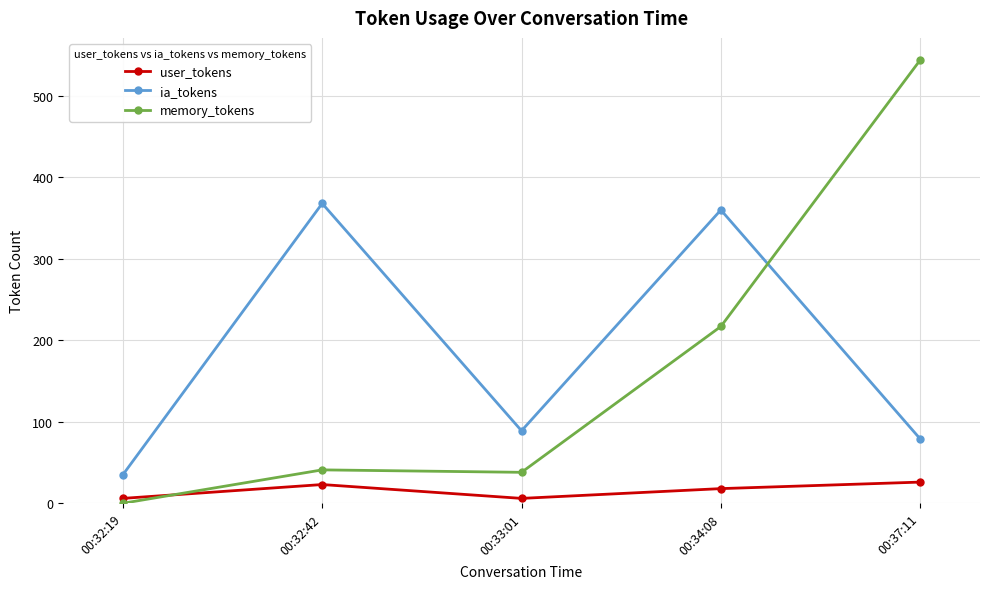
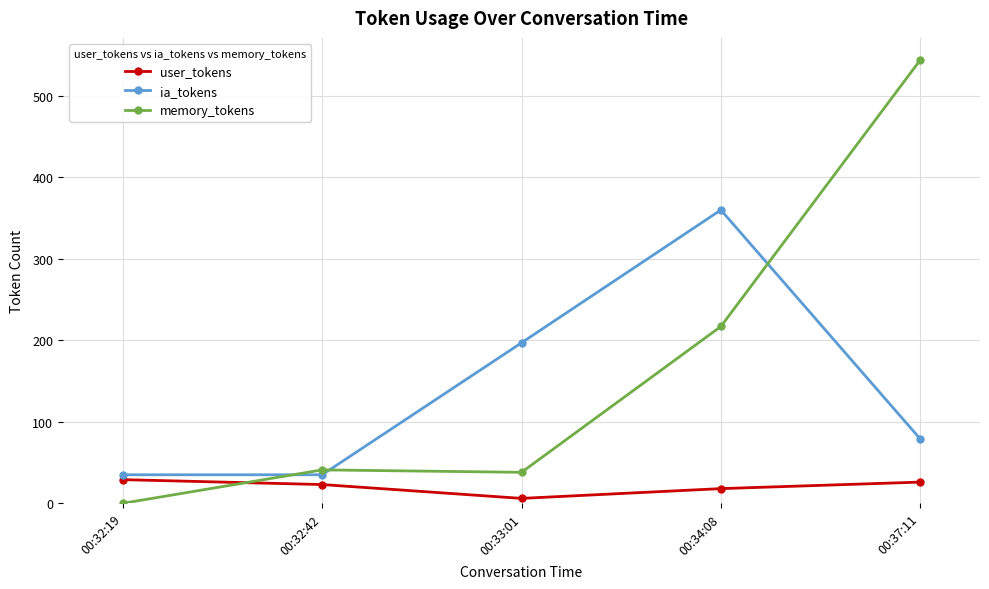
user_tokens, 00:32:19: 10 -> 30
ia_tokens, 00:32:42: 370 -> 40
ia_tokens, 00:33:01: 90 -> 200
